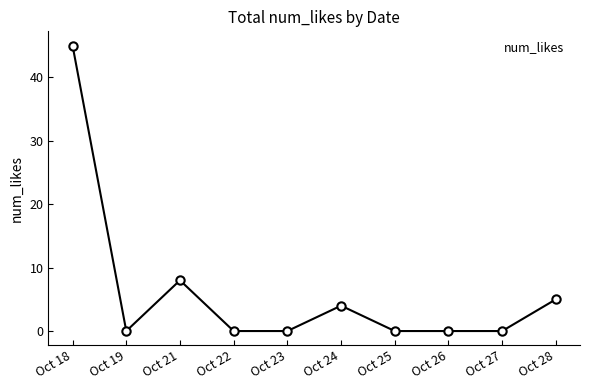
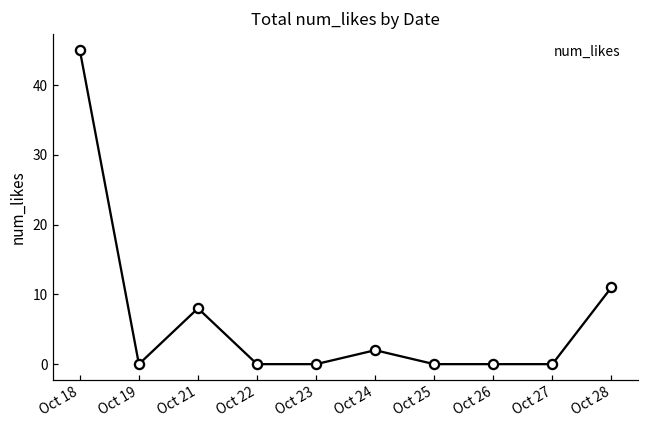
Oct 24: 4 -> 2
Oct 28: 5 -> 11
